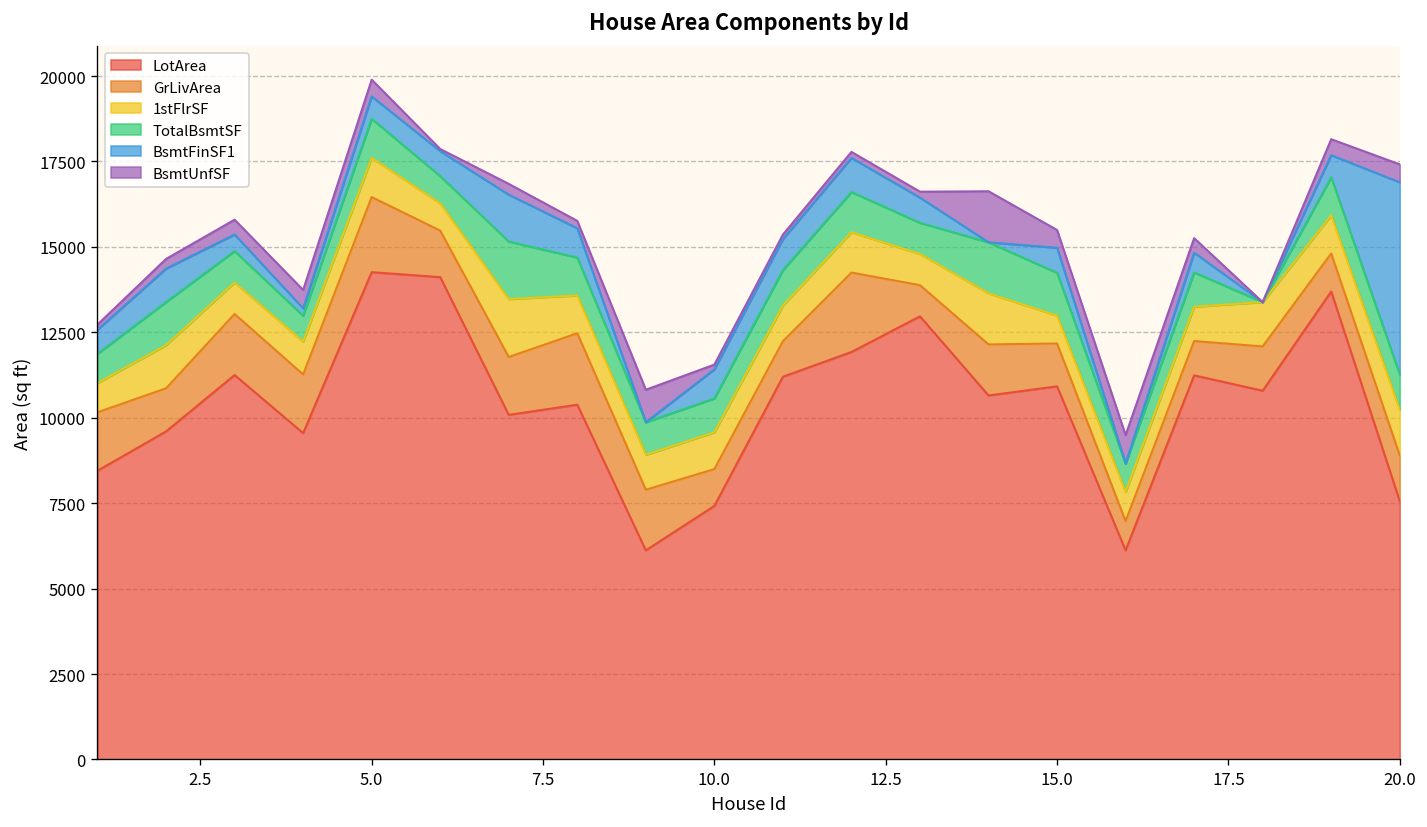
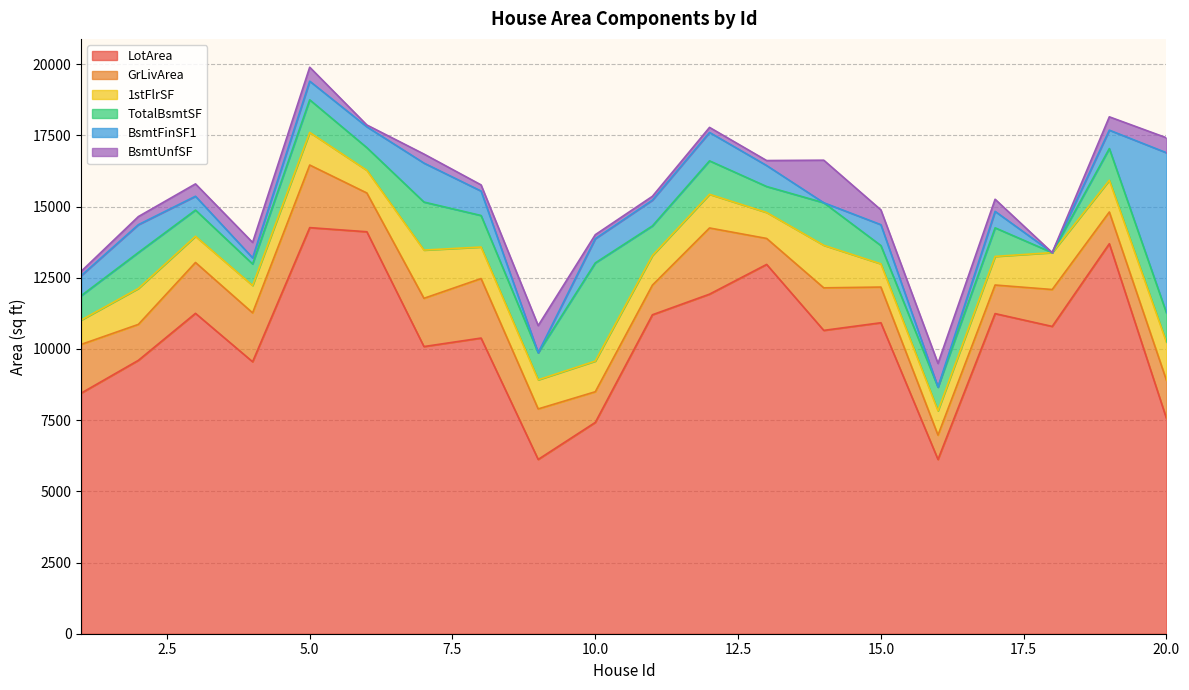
TotalBsmtSF, 10.0: 1000 -> 3400
TotalBsmtSF, 15.0: 1300 -> 600
